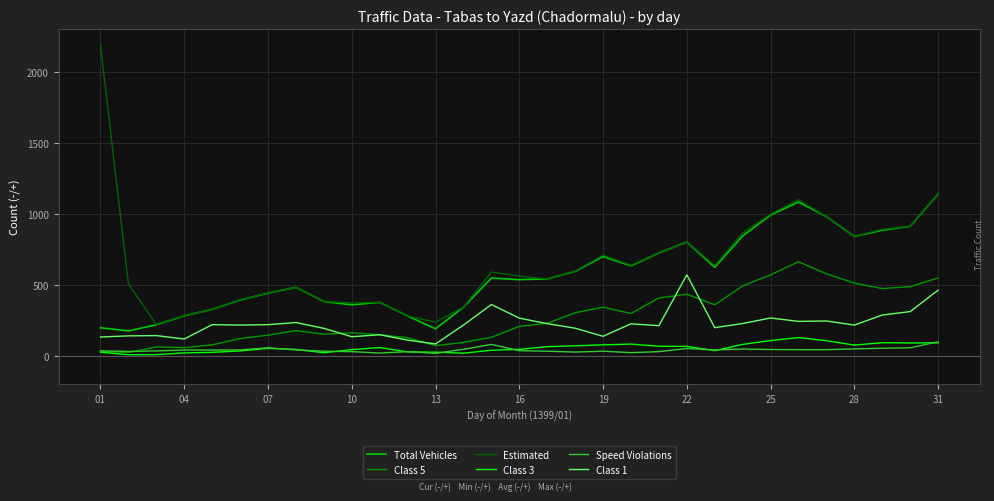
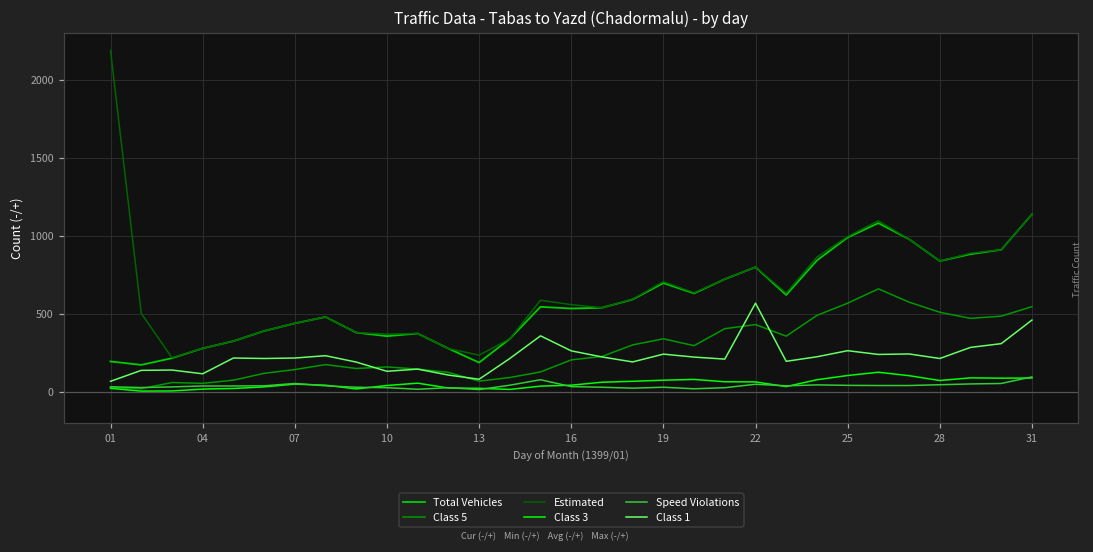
Class 1, 01: 130 -> 70
Class 1, 19: 140 -> 240
